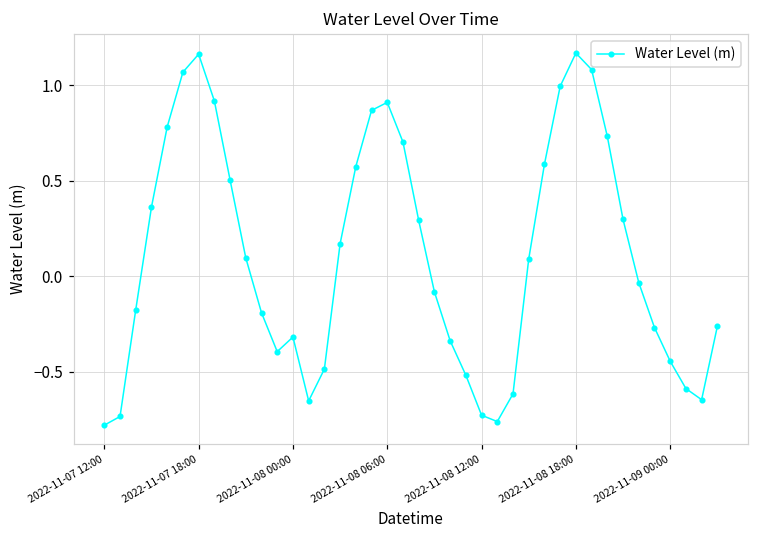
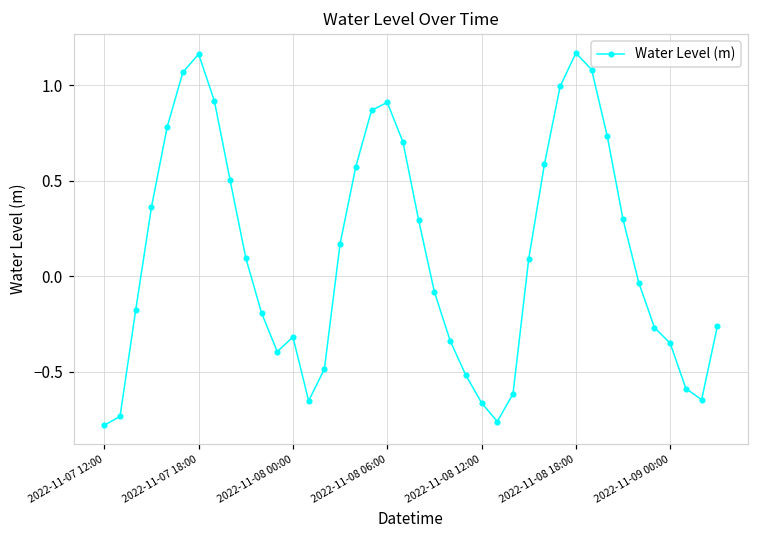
2022-11-08 12:00: -0.73 -> -0.66
2022-11-09 00:00: -0.45 -> -0.35
